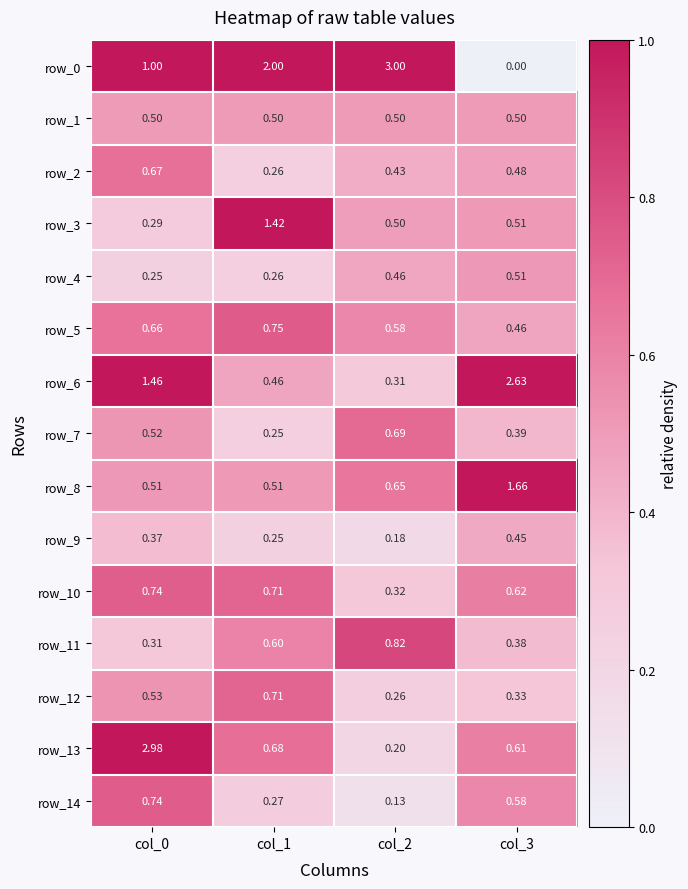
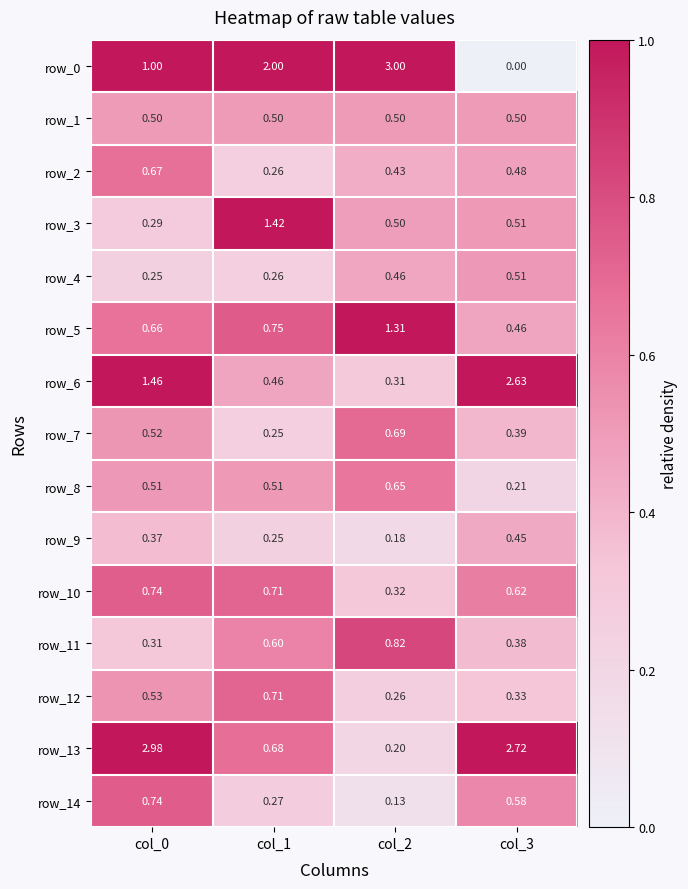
row_5, col_2: 0.58 -> 1.31
row_8, col_3: 1.66 -> 0.21
row_13, col_3: 0.61 -> 2.72
